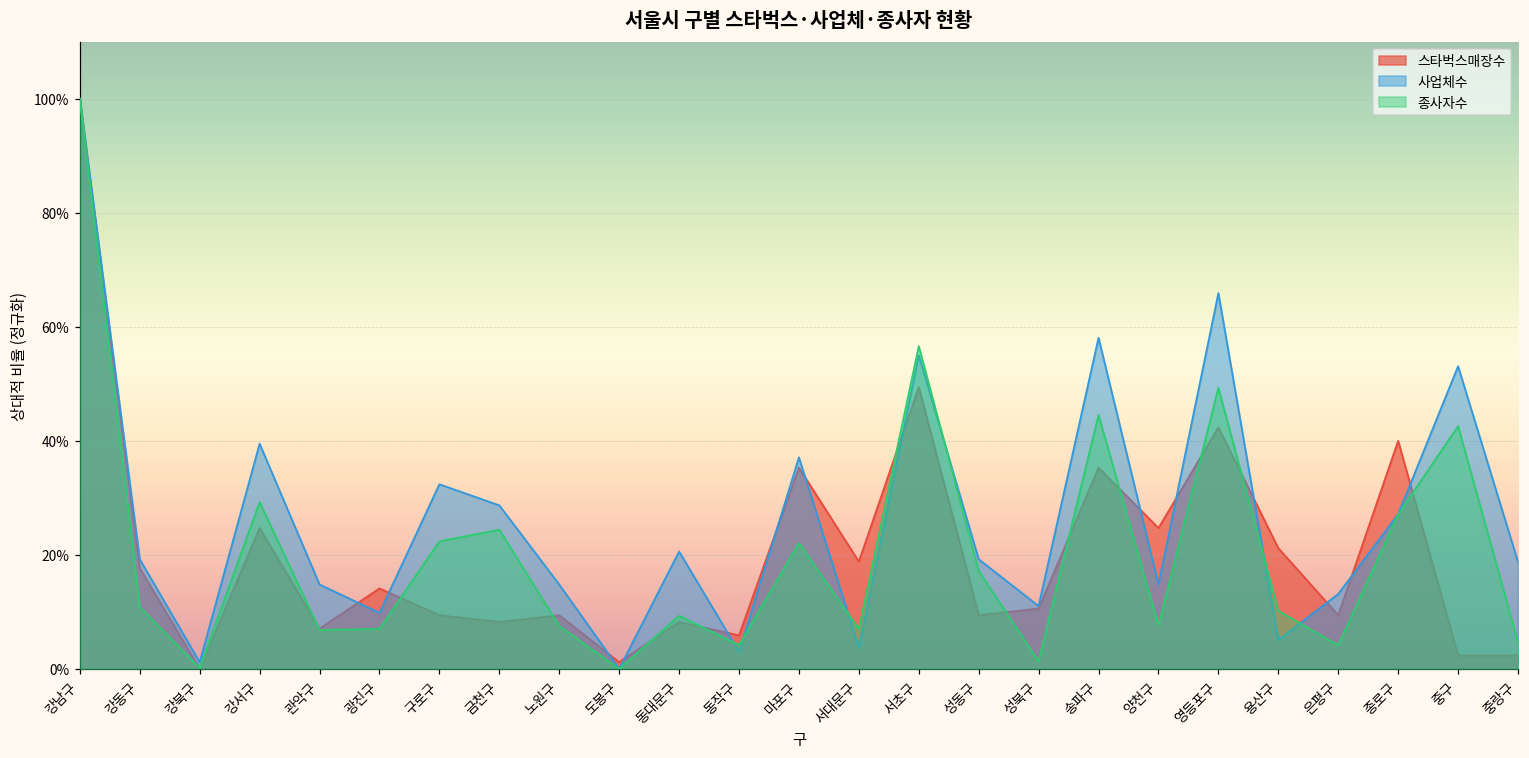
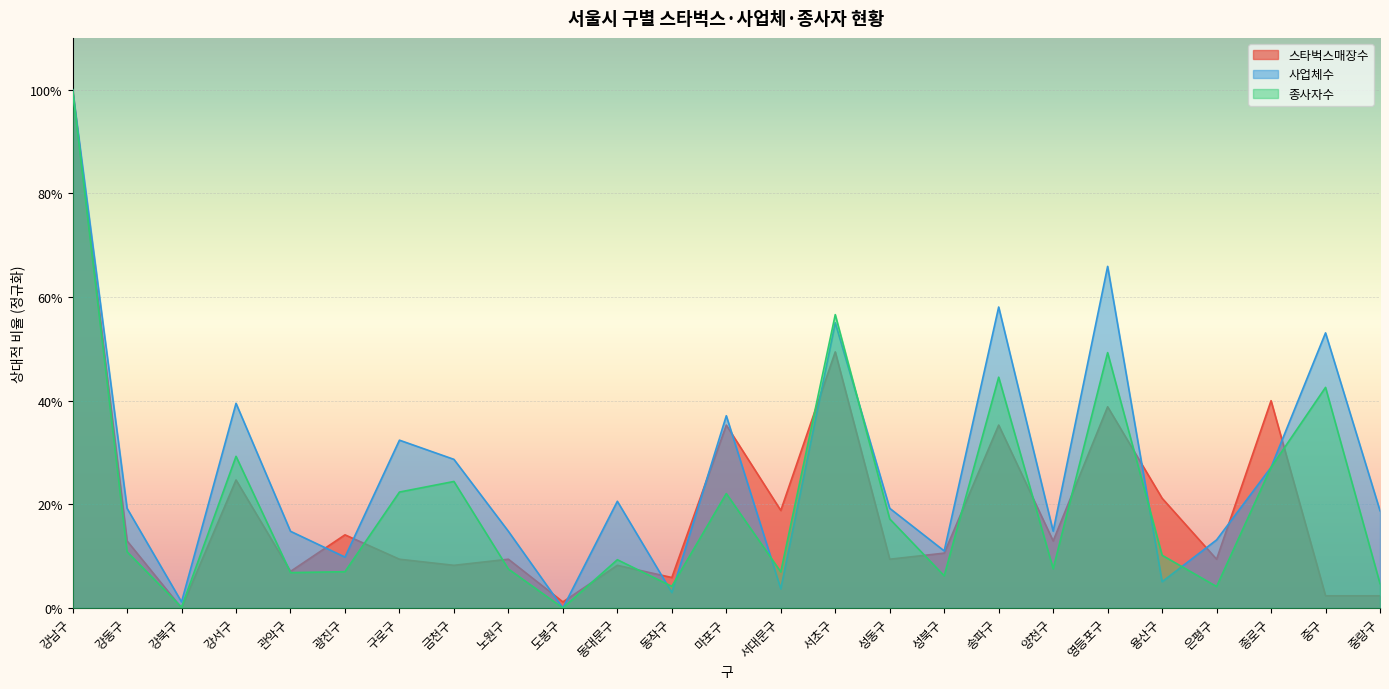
스타벅스매장수, 강동구: 18% -> 13%
종사자수, 성북구: 1% -> 6%
스타벅스매장수, 양천구: 25% -> 13%
스타벅스매장수, 영등포구: 42% -> 39%
